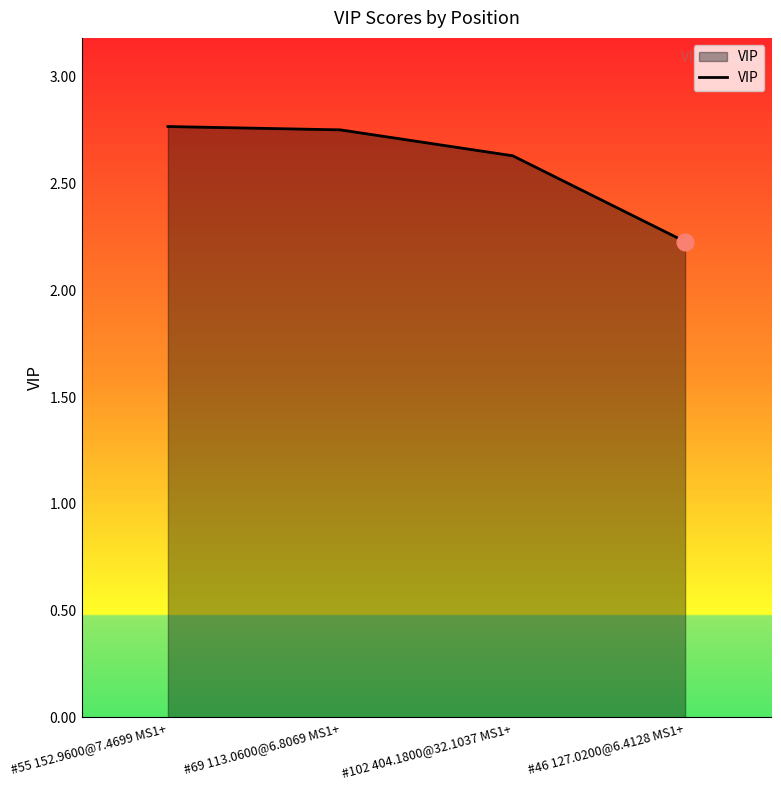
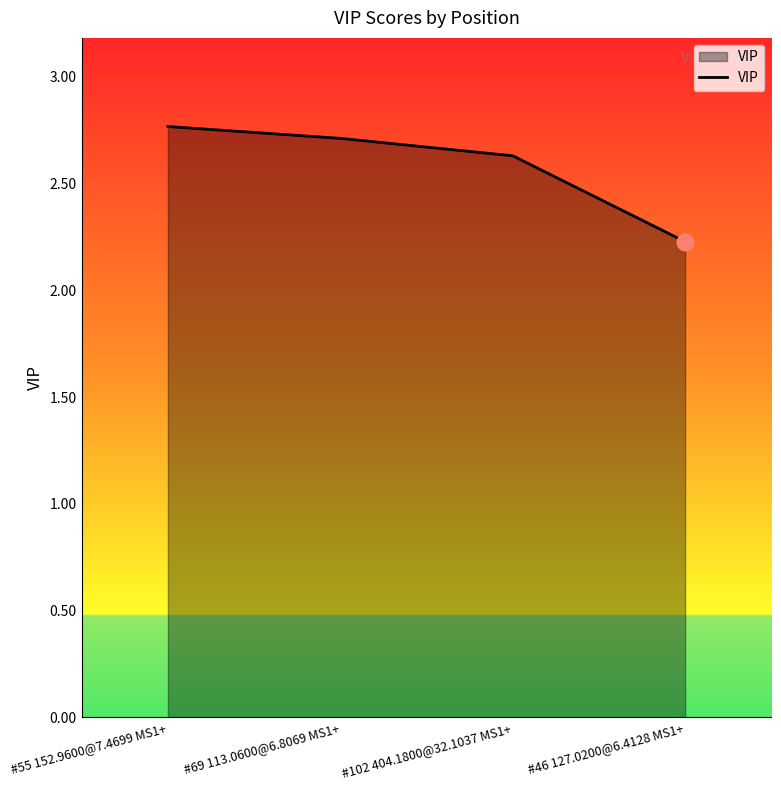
VIP, #69 113.0600@6.8069 MS1+: 2.75 -> 2.71
